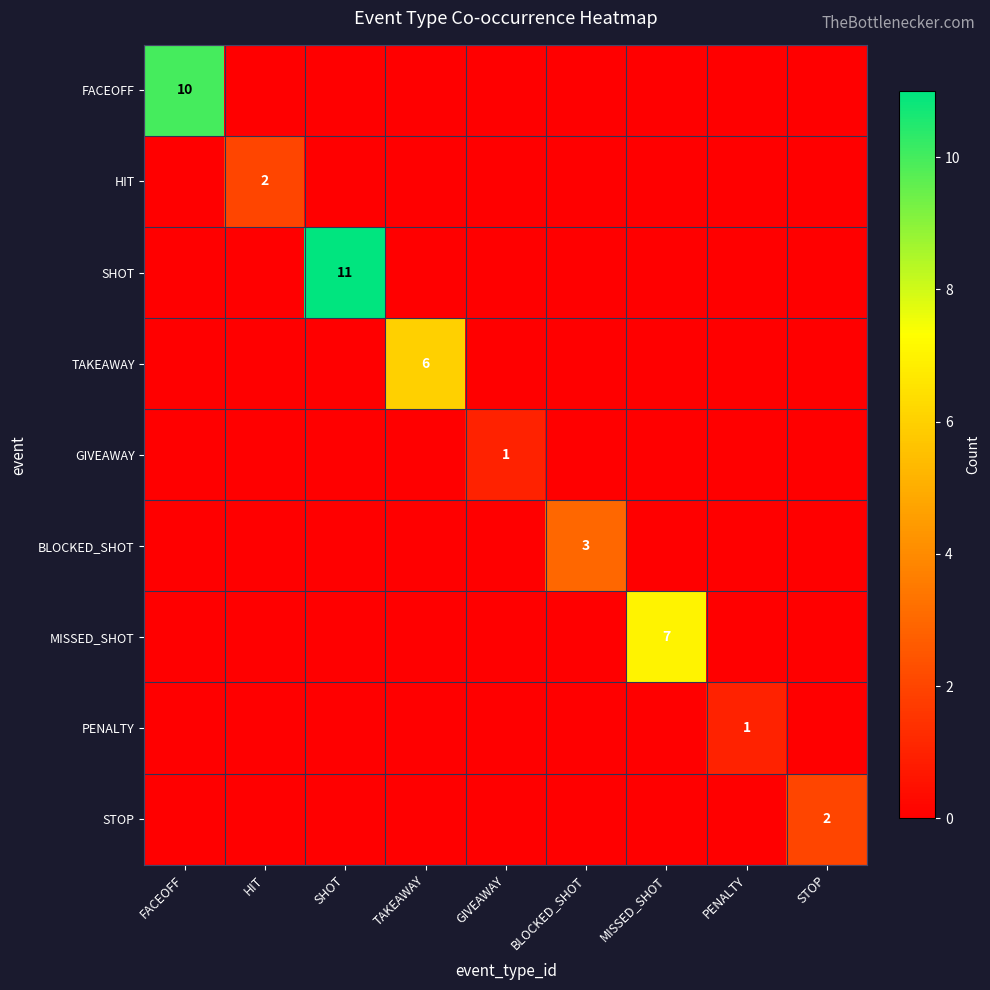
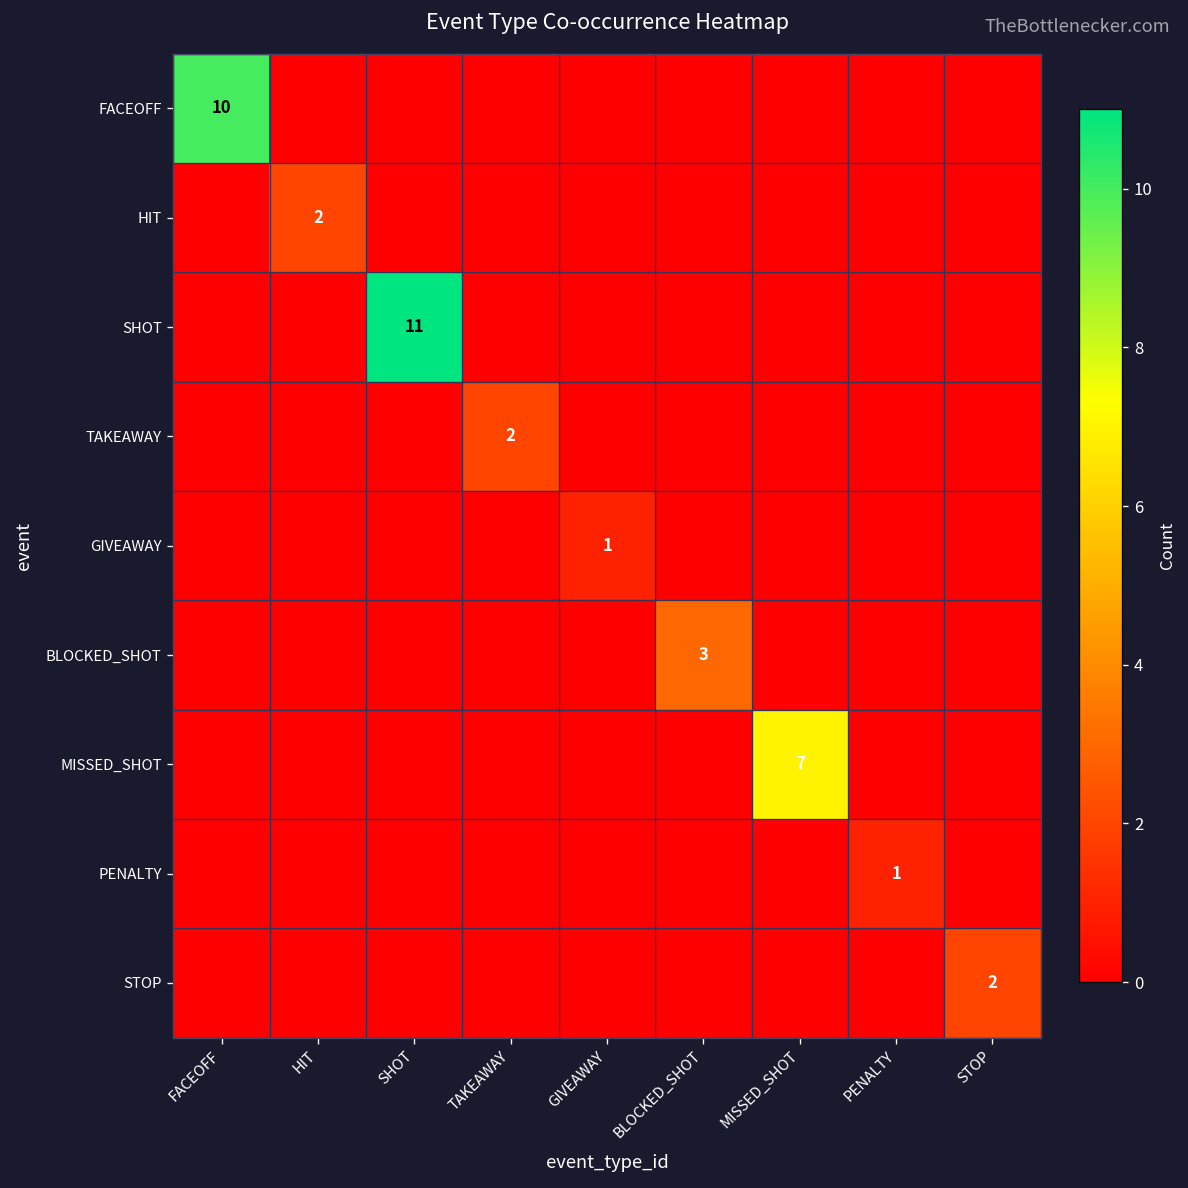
TAKEAWAY, TAKEAWAY: 6 -> 2
